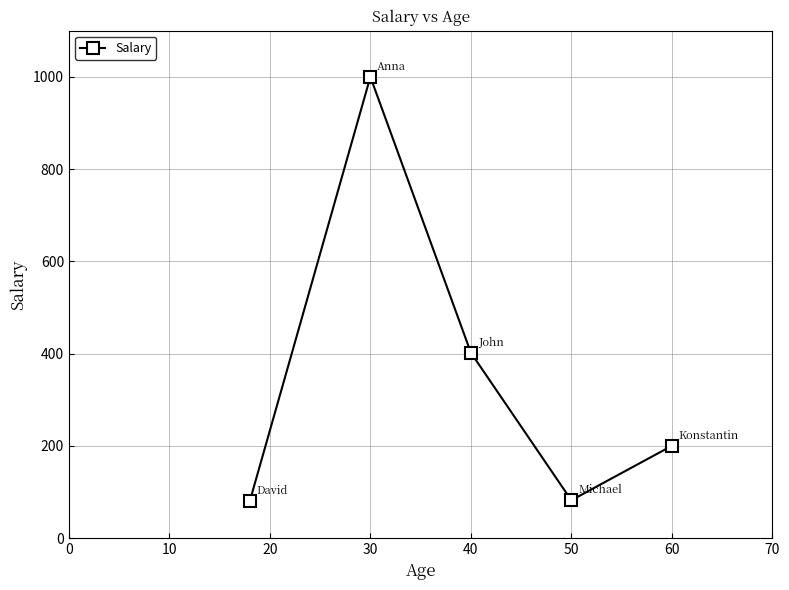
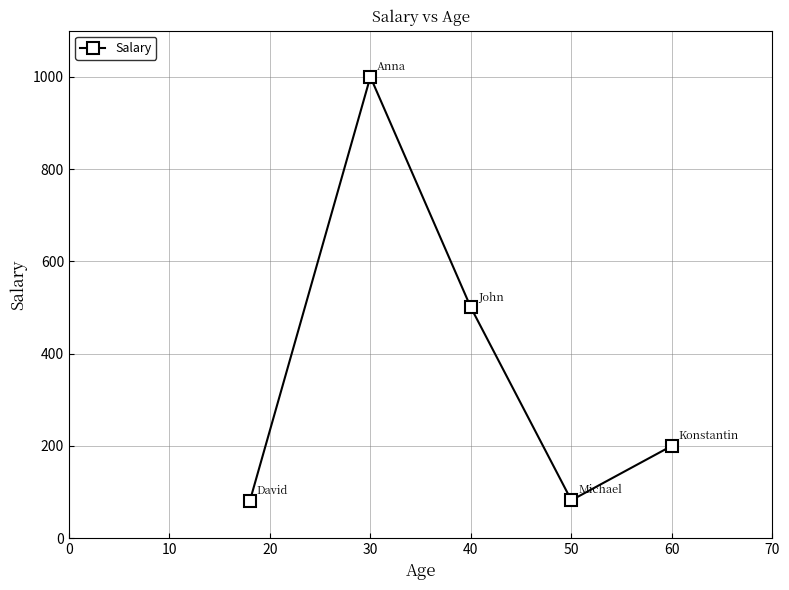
40: 400 -> 500
